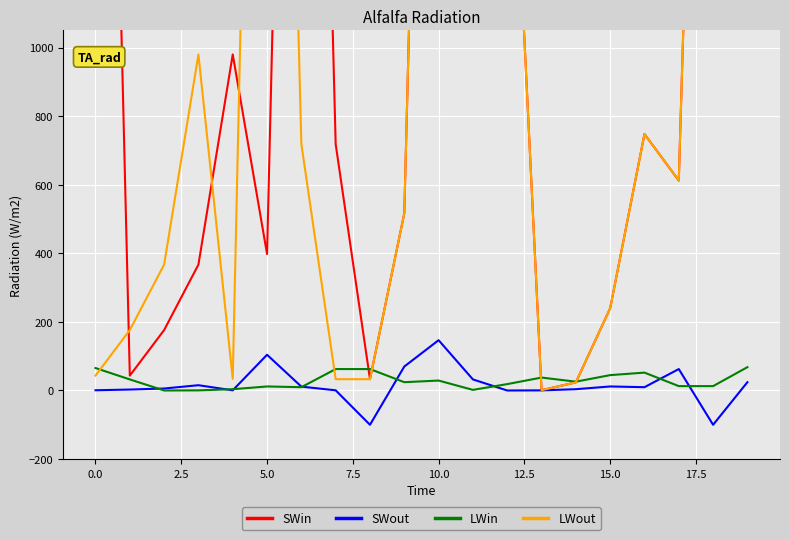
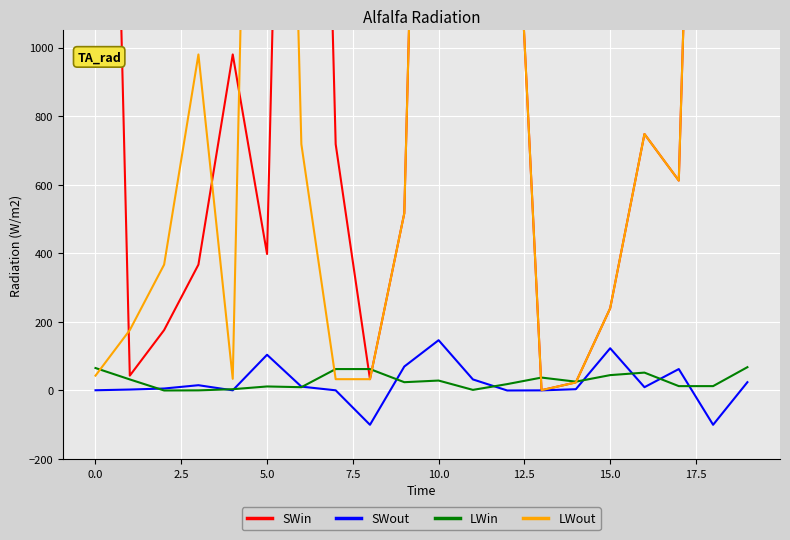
SWout, 15.0: 10 -> 120
